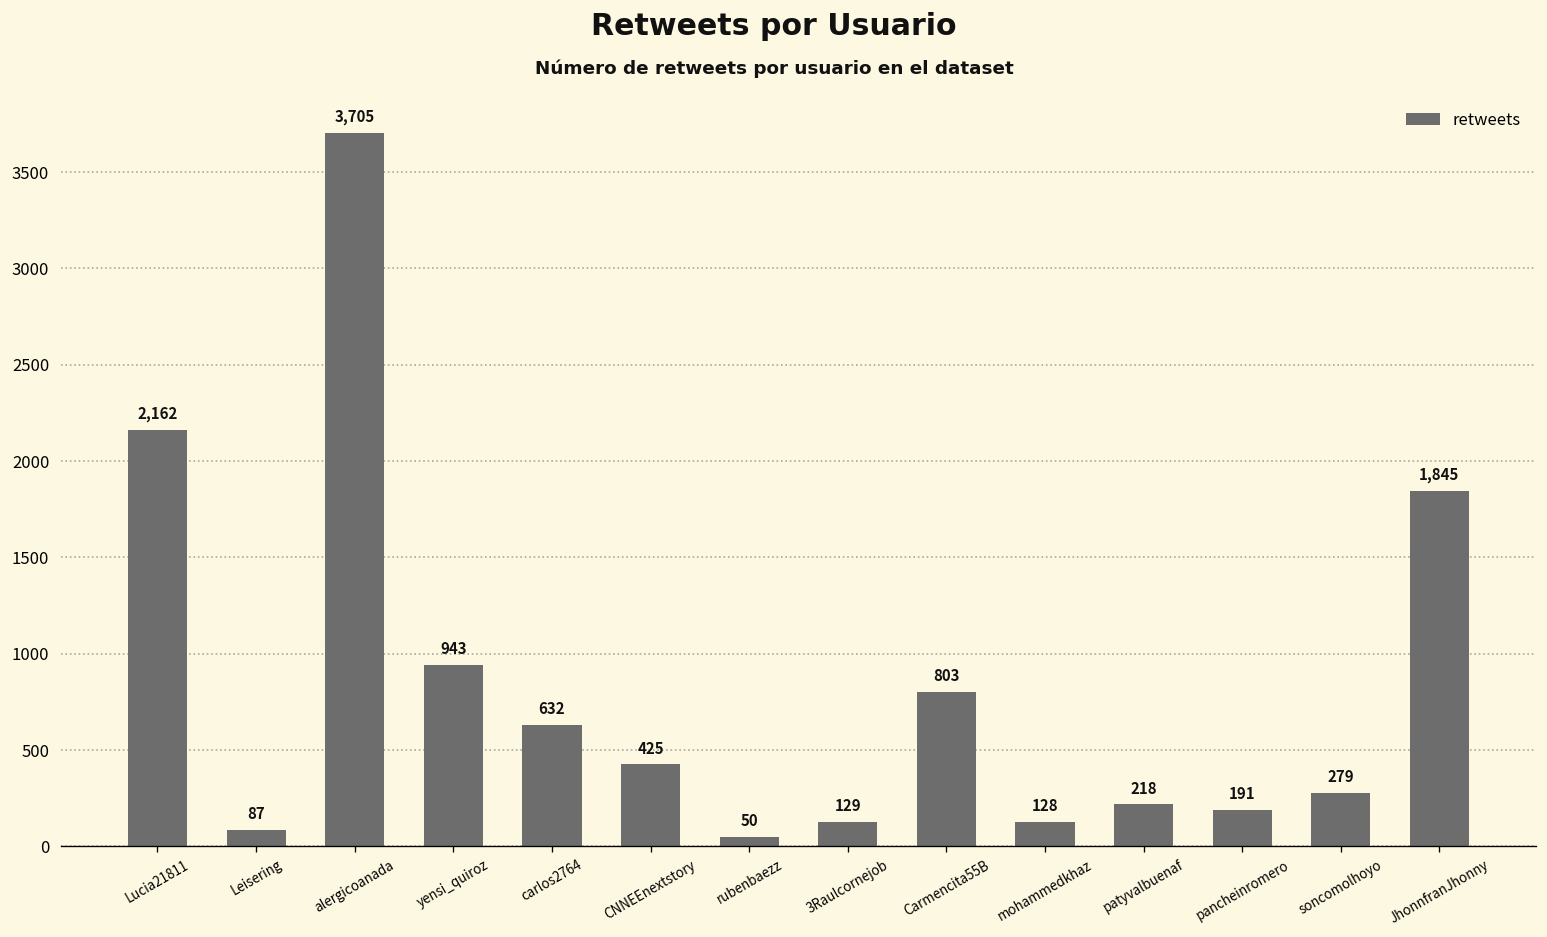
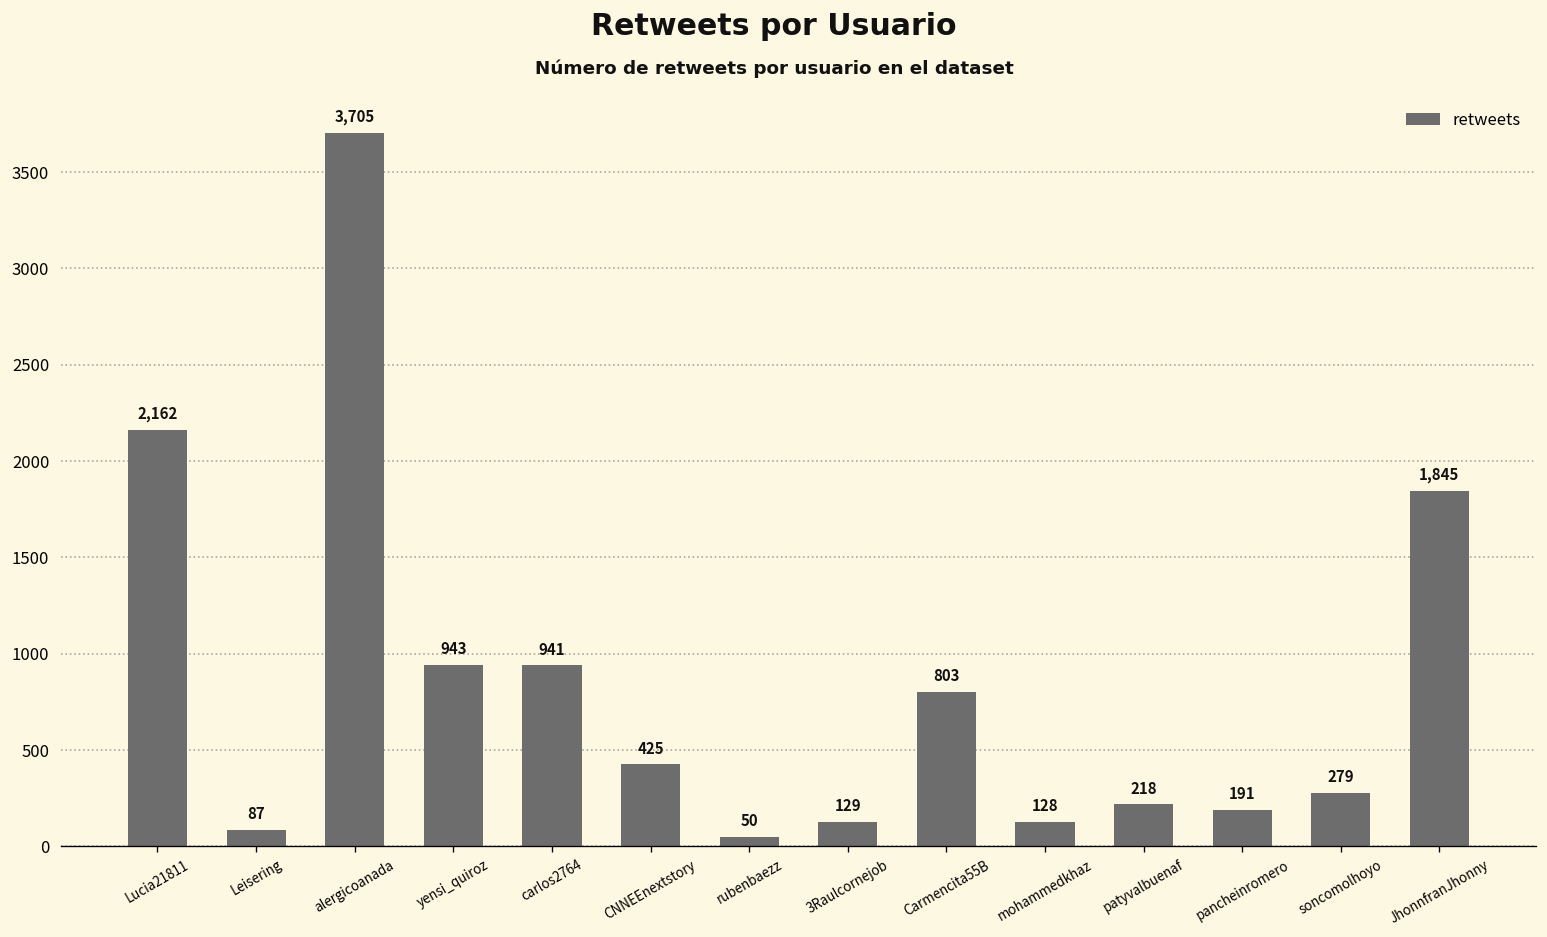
carlos2764: 632 -> 941
